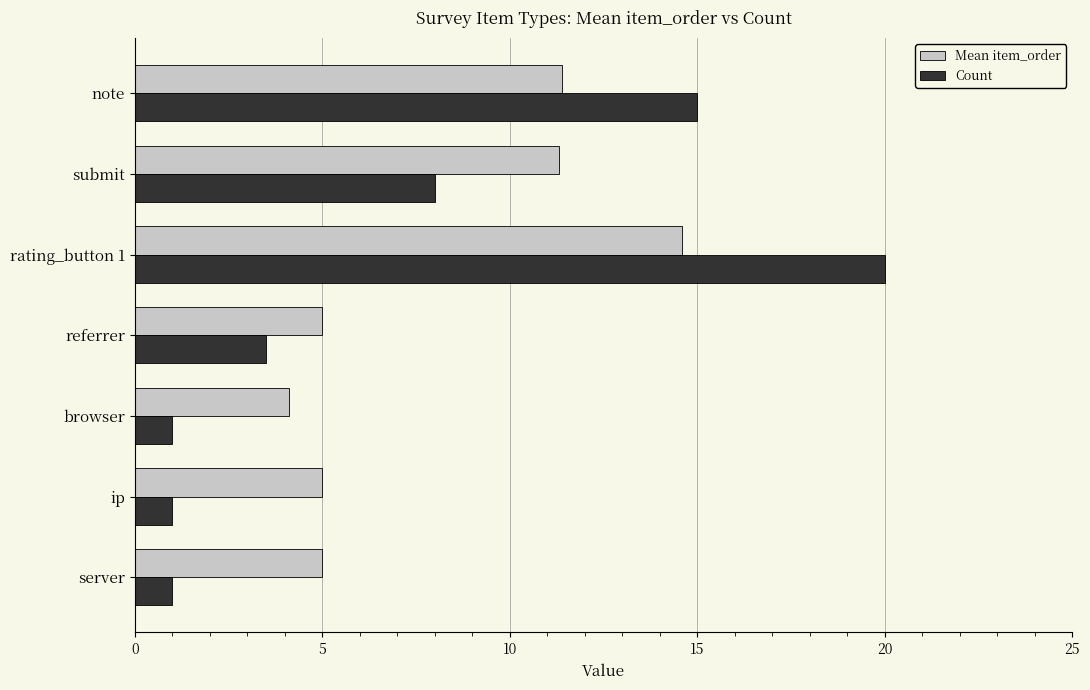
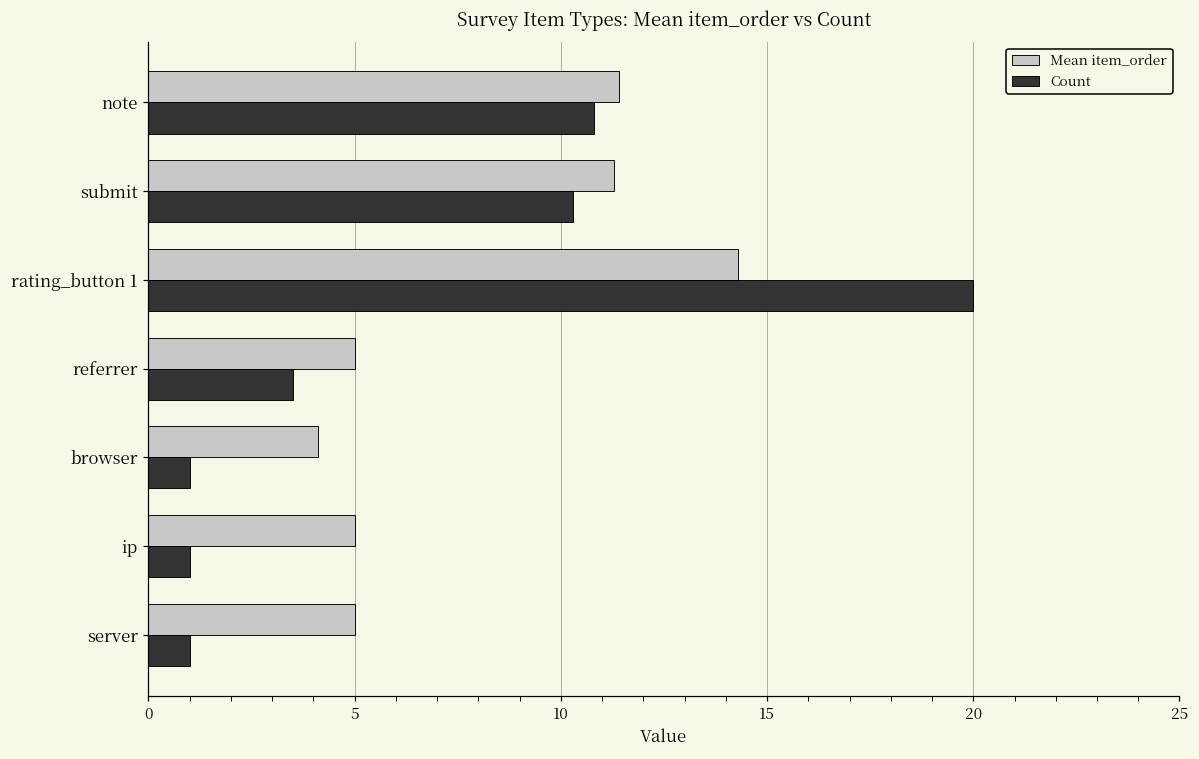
Count, note: 15.0 -> 10.8
Count, submit: 8.0 -> 10.3
Mean item_order, rating_button 1: 14.6 -> 14.3
